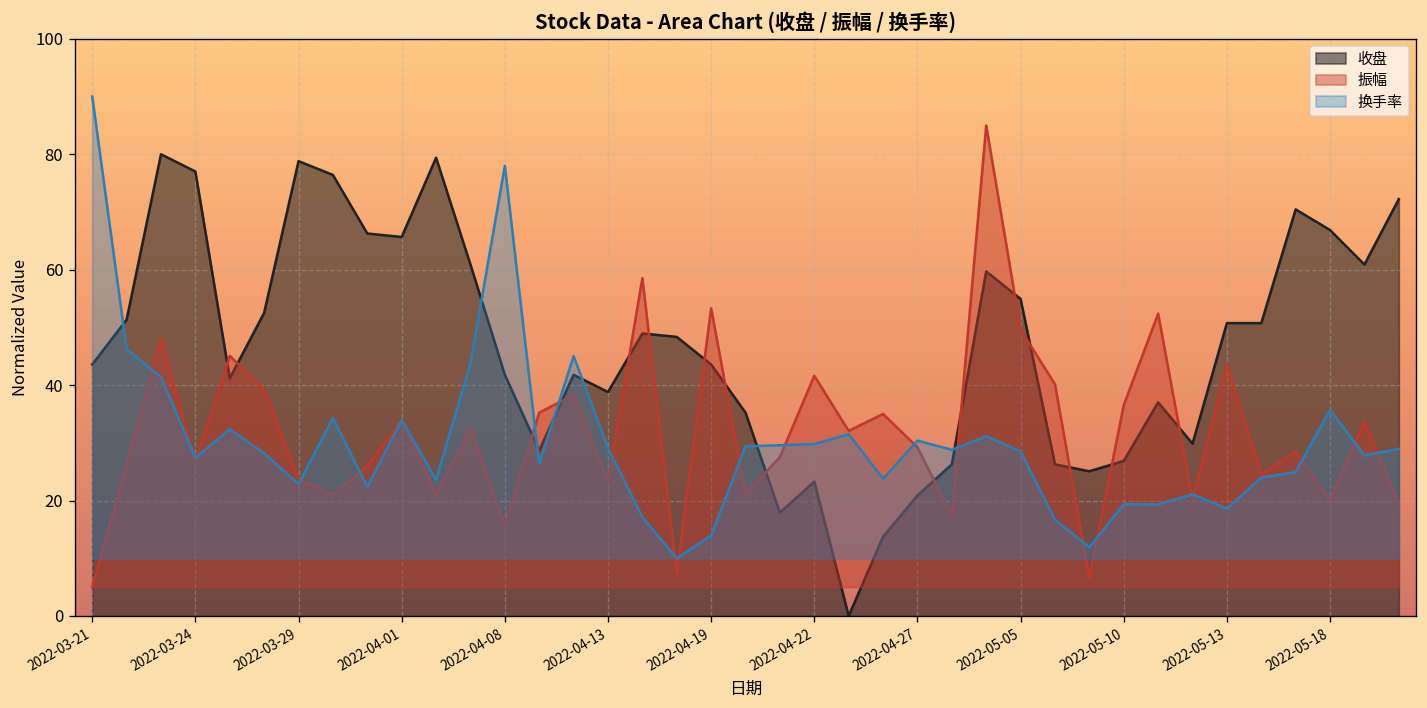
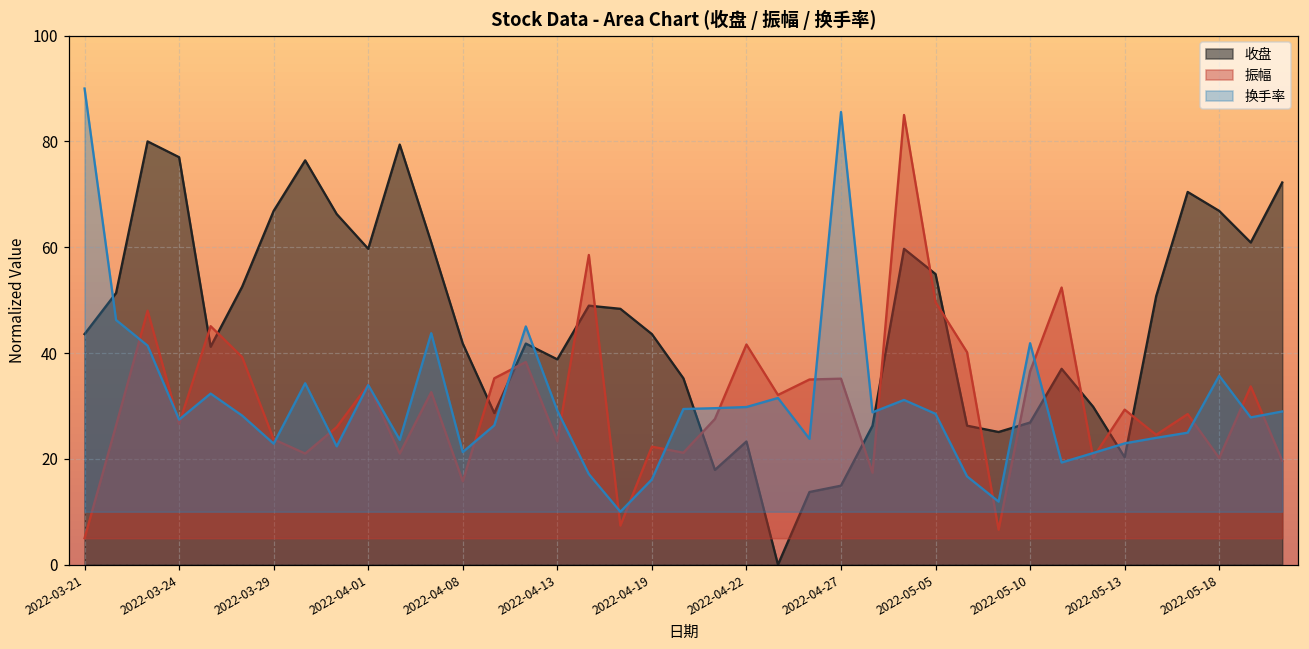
收盘, 2022-03-29: 79 -> 67
收盘, 2022-04-01: 66 -> 60
换手率, 2022-04-08: 78 -> 21
振幅, 2022-04-19: 53 -> 22
换手率, 2022-04-19: 14 -> 16
收盘, 2022-04-27: 21 -> 15
振幅, 2022-04-27: 29 -> 35
换手率, 2022-04-27: 30 -> 86
换手率, 2022-05-10: 19 -> 42
收盘, 2022-05-13: 51 -> 20
振幅, 2022-05-13: 44 -> 29
换手率, 2022-05-13: 19 -> 23
